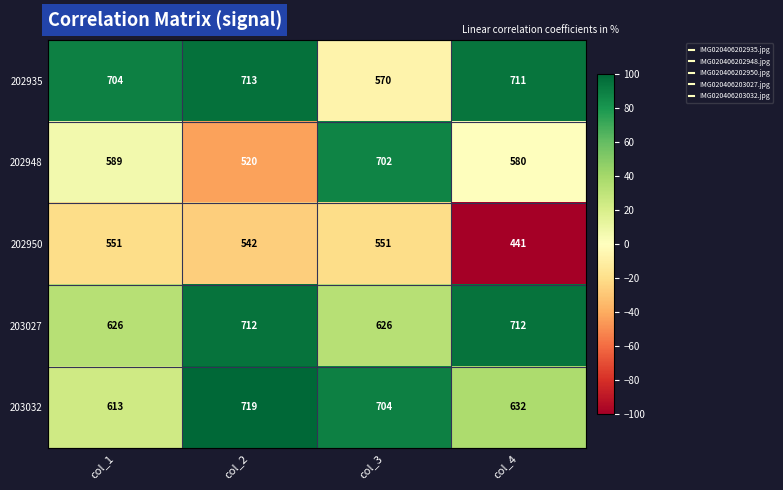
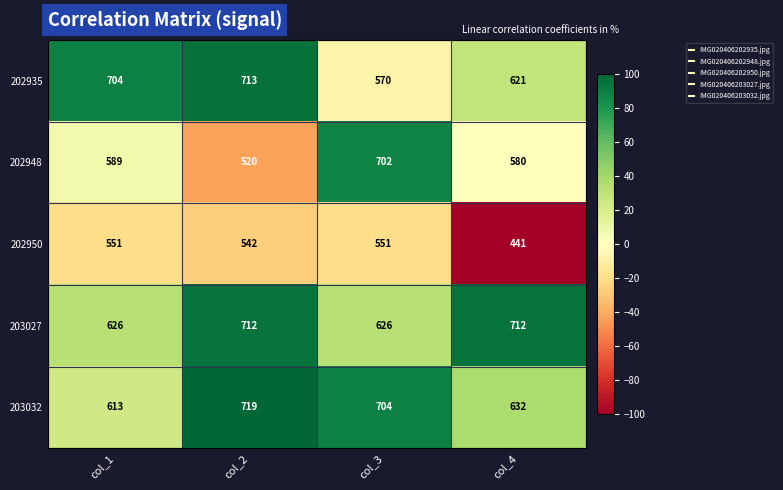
202935, col_4: 711 -> 621
